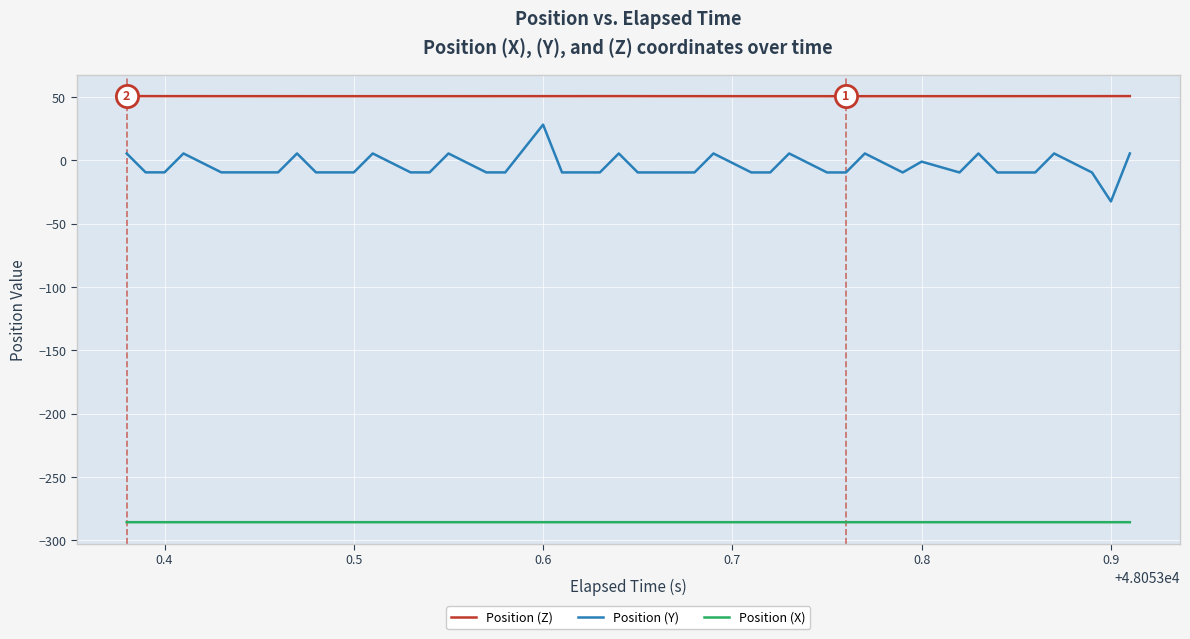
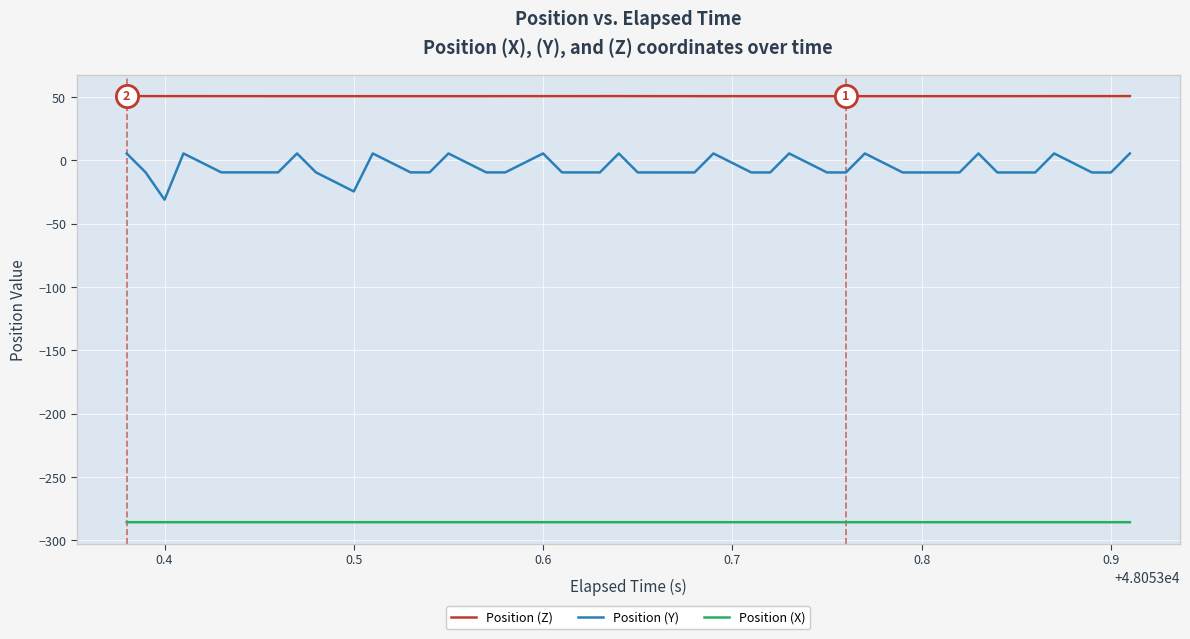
Position (Y), 0.4: -9 -> -31
Position (Y), 0.5: -9 -> -24
Position (Y), 0.6: 28 -> 6
Position (Y), 0.8: -1 -> -9
Position (Y), 0.9: -32 -> -10
